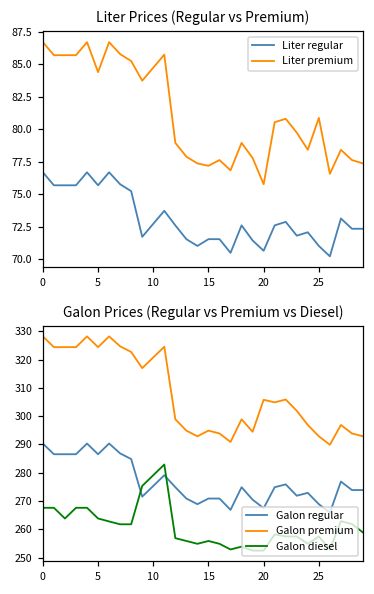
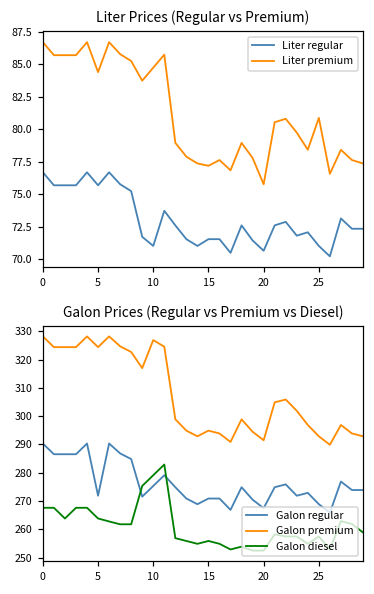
Liter Prices (Regular vs Premium), Liter regular, 10: 72.7 -> 71.0
Galon Prices (Regular vs Premium vs Diesel), Galon regular, 5: 287 -> 272
Galon Prices (Regular vs Premium vs Diesel), Galon premium, 10: 321 -> 327
Galon Prices (Regular vs Premium vs Diesel), Galon premium, 20: 306 -> 292
